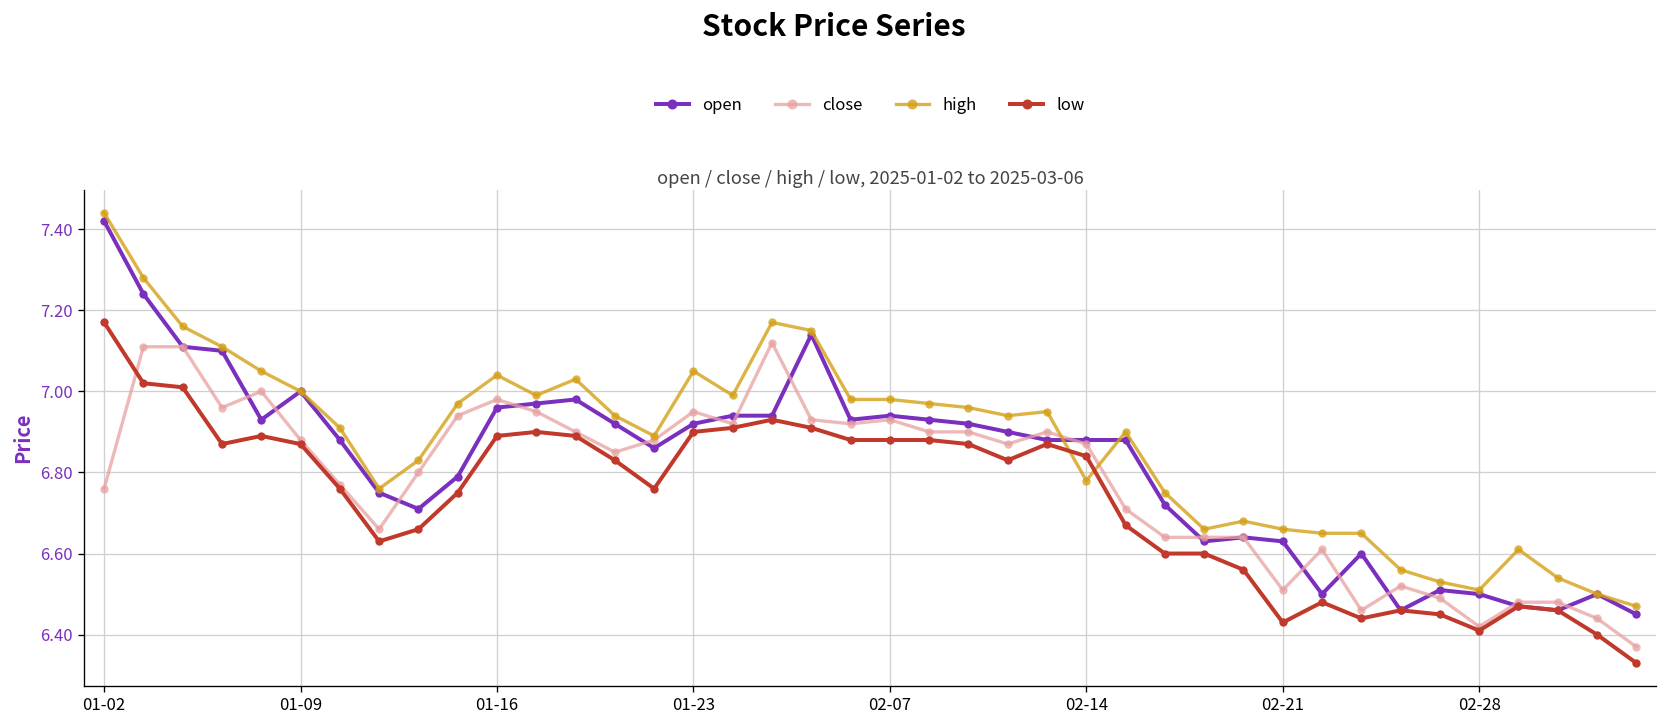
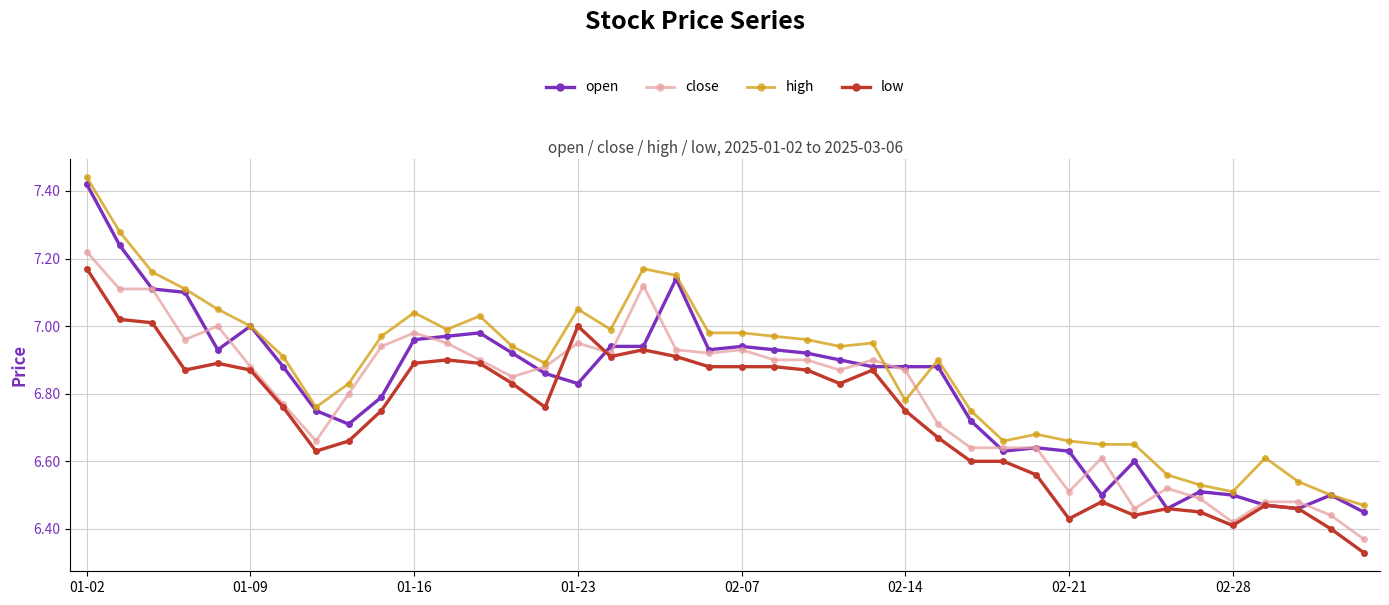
close, 01-02: 6.76 -> 7.22
open, 01-23: 6.92 -> 6.83
low, 01-23: 6.9 -> 7.0
low, 02-14: 6.84 -> 6.75
